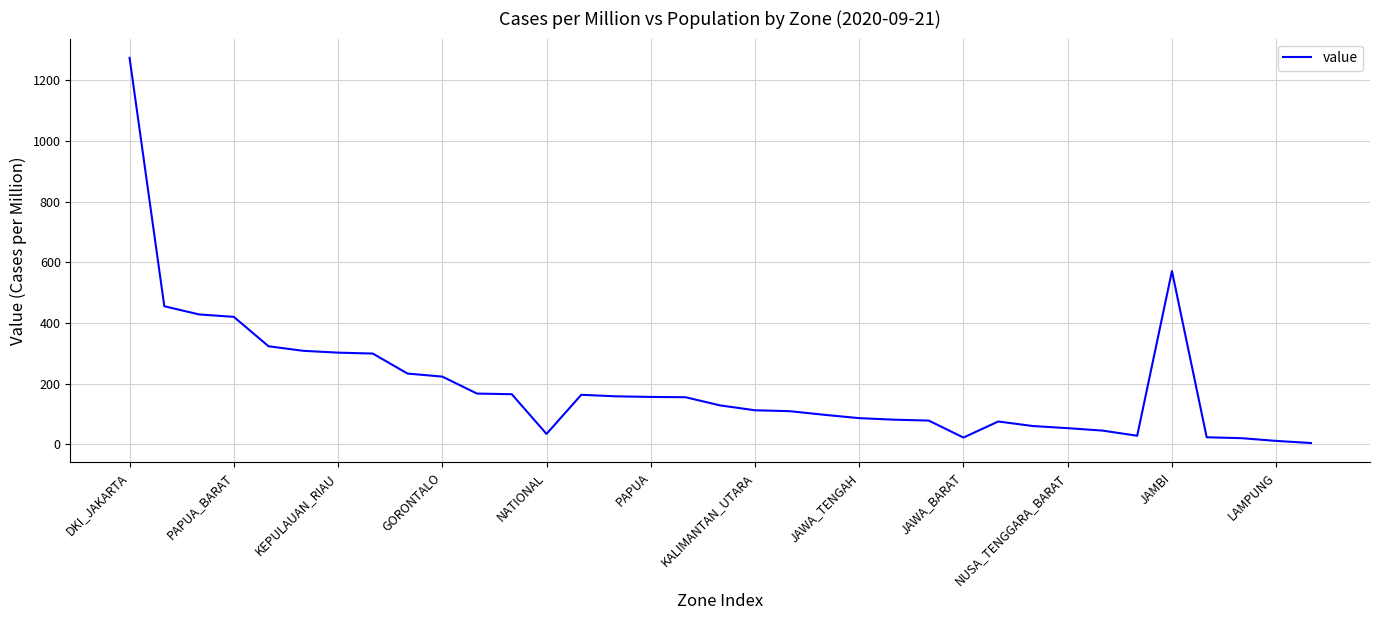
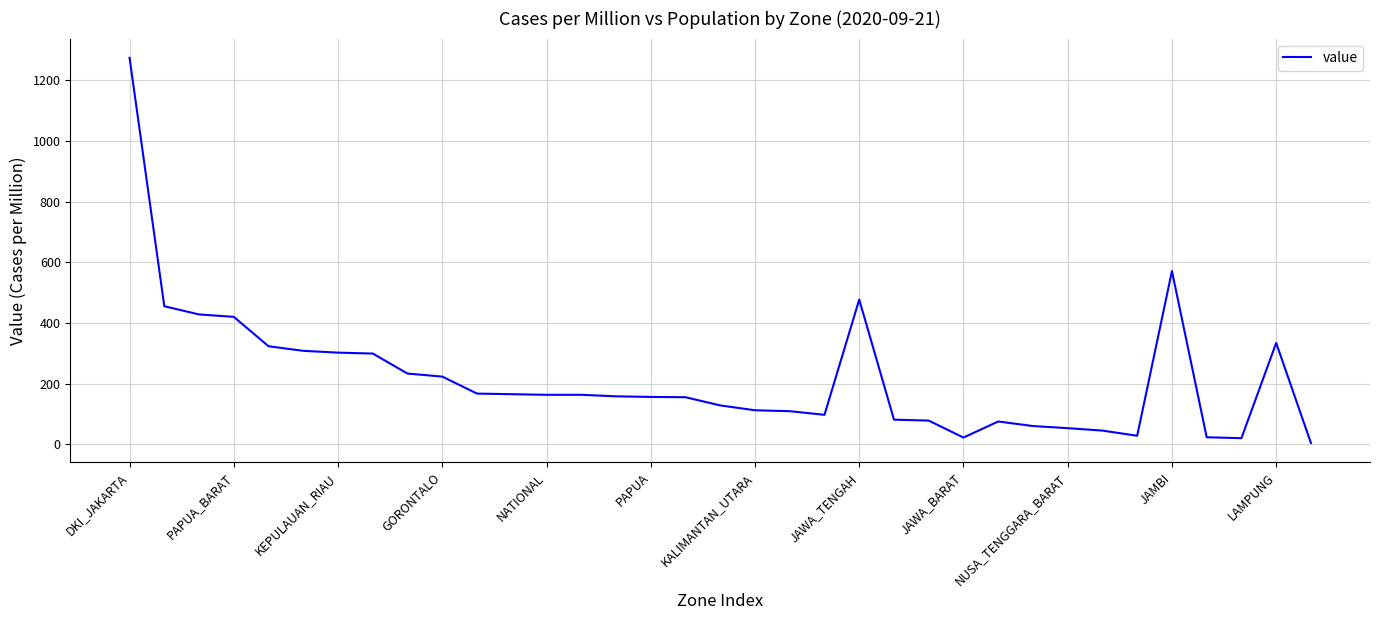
NATIONAL: 30 -> 160
JAWA_TENGAH: 90 -> 480
LAMPUNG: 10 -> 330
